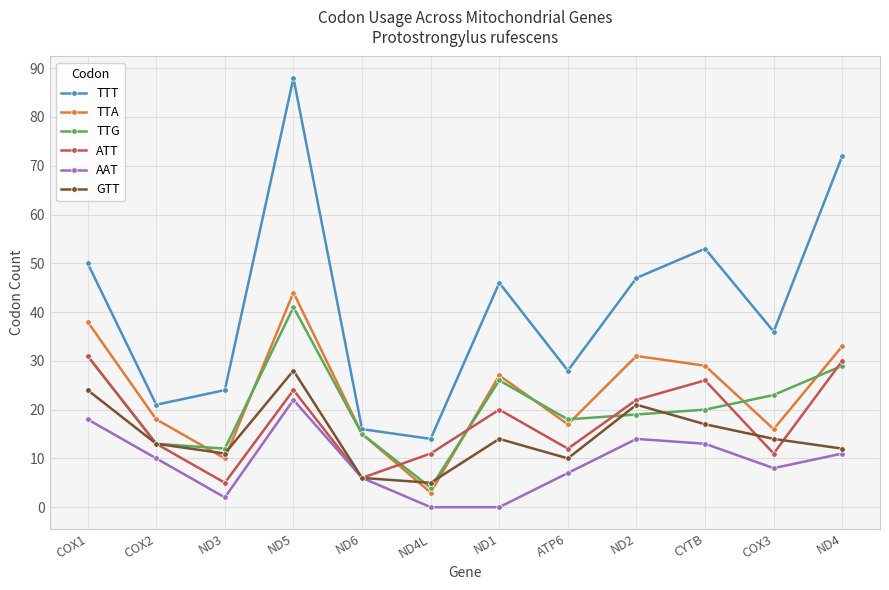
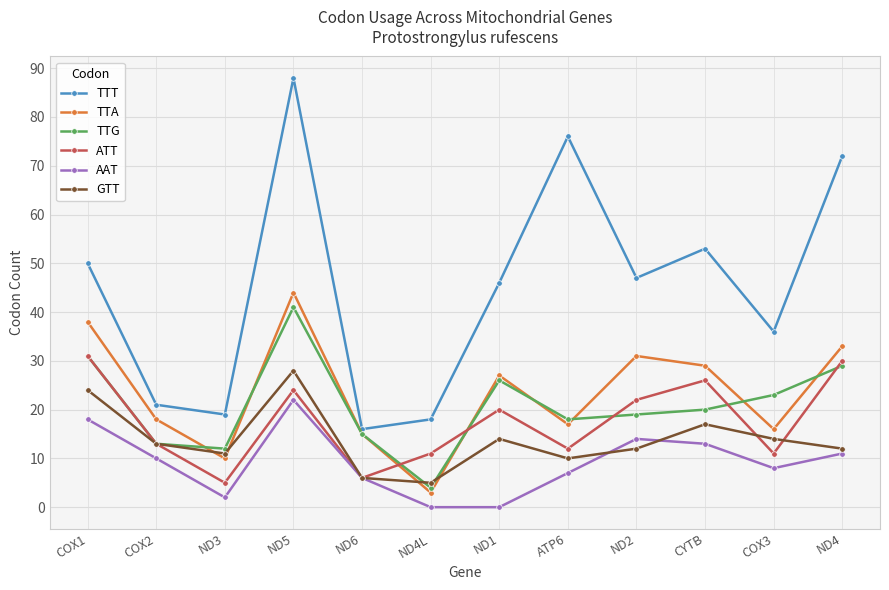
TTT, ND3: 24 -> 19
TTT, ND4L: 14 -> 18
TTT, ATP6: 28 -> 76
GTT, ND2: 21 -> 12
